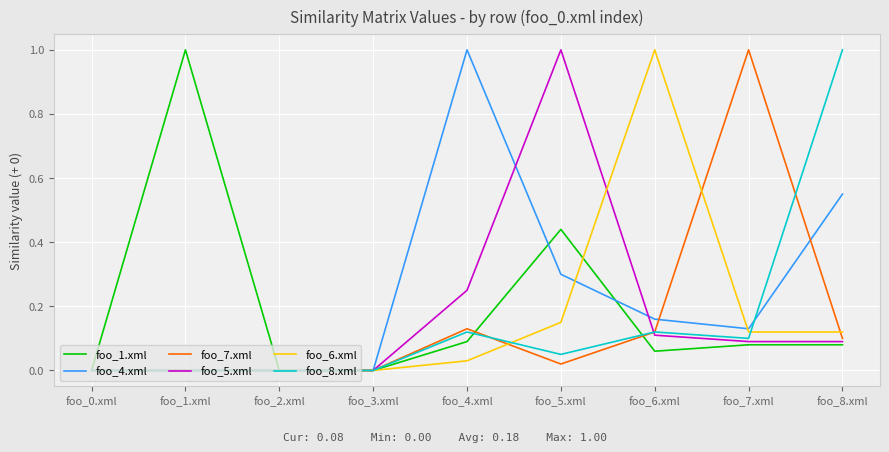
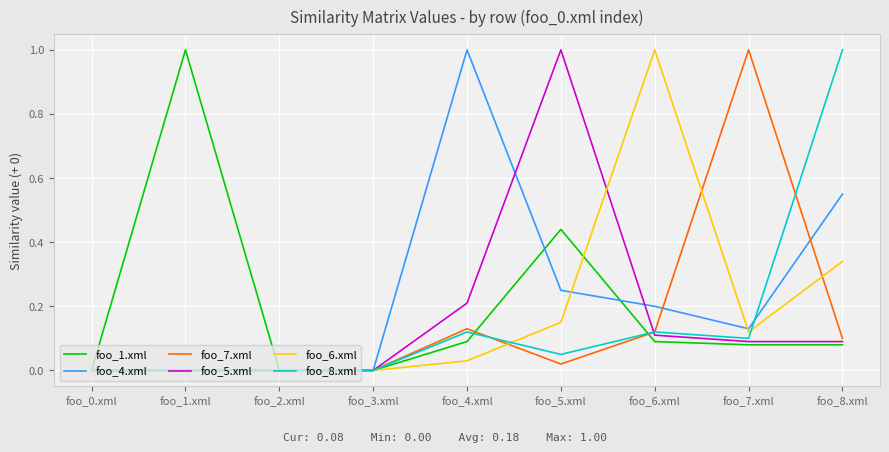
foo_5.xml, foo_4.xml: 0.25 -> 0.21
foo_4.xml, foo_5.xml: 0.30 -> 0.25
foo_1.xml, foo_6.xml: 0.06 -> 0.09
foo_4.xml, foo_6.xml: 0.16 -> 0.20
foo_6.xml, foo_8.xml: 0.12 -> 0.34
